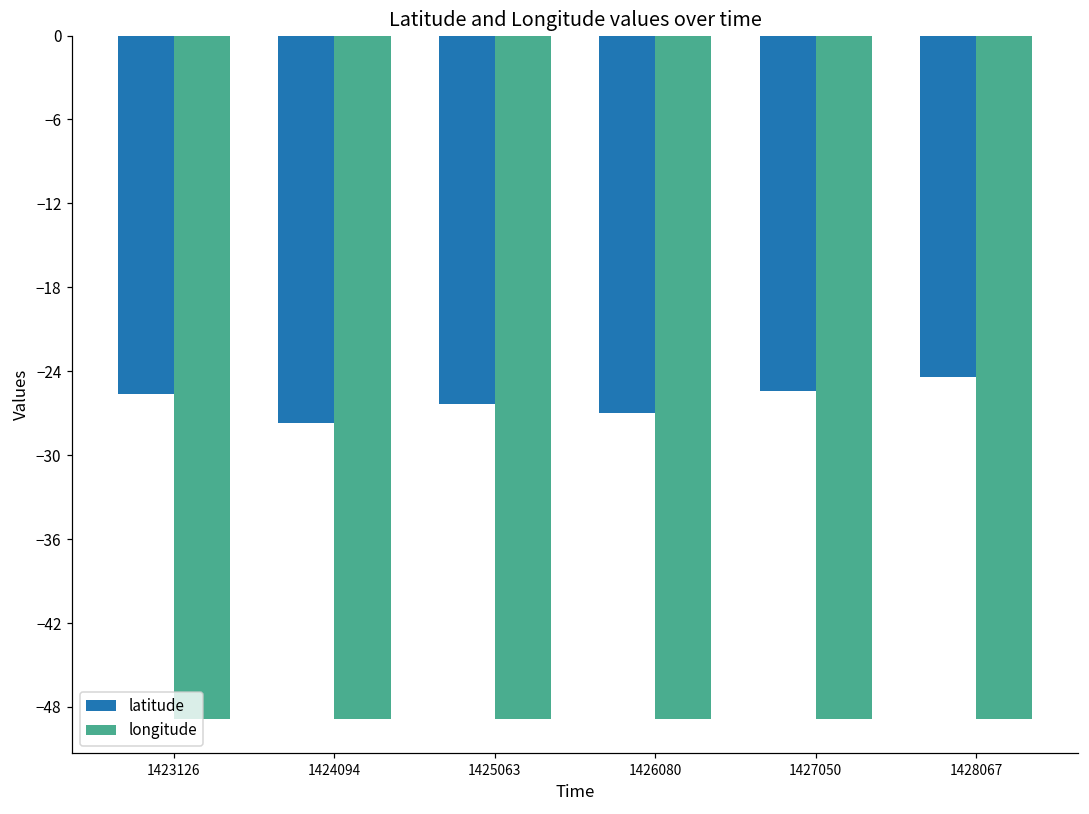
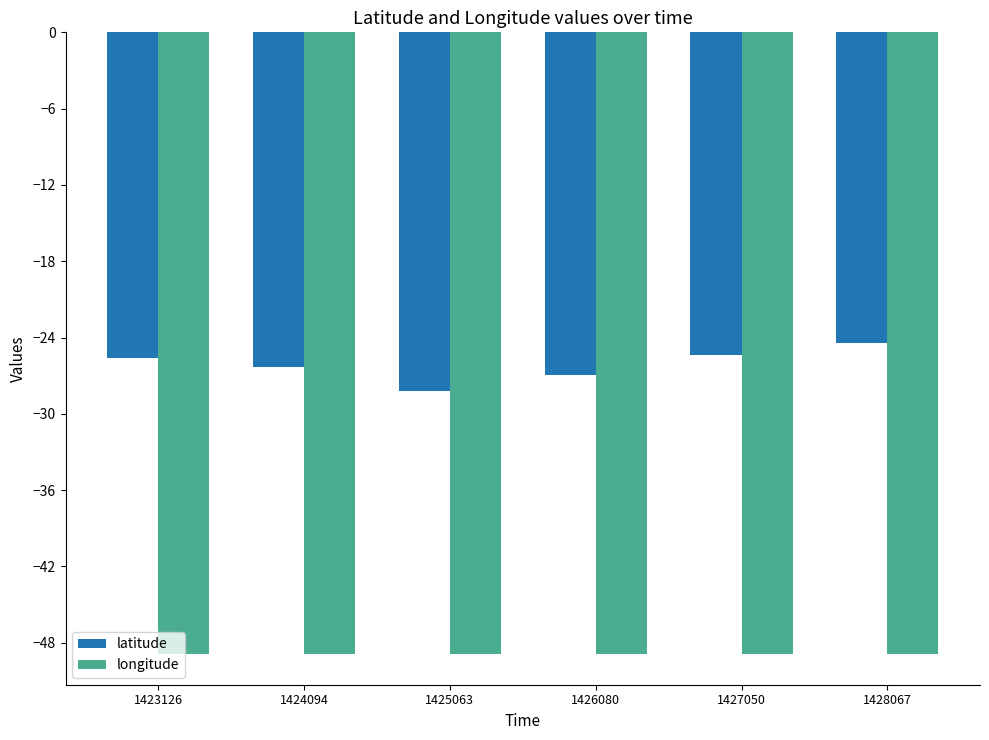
latitude, 1424094: -27.7 -> -26.3
latitude, 1425063: -26.3 -> -28.2
